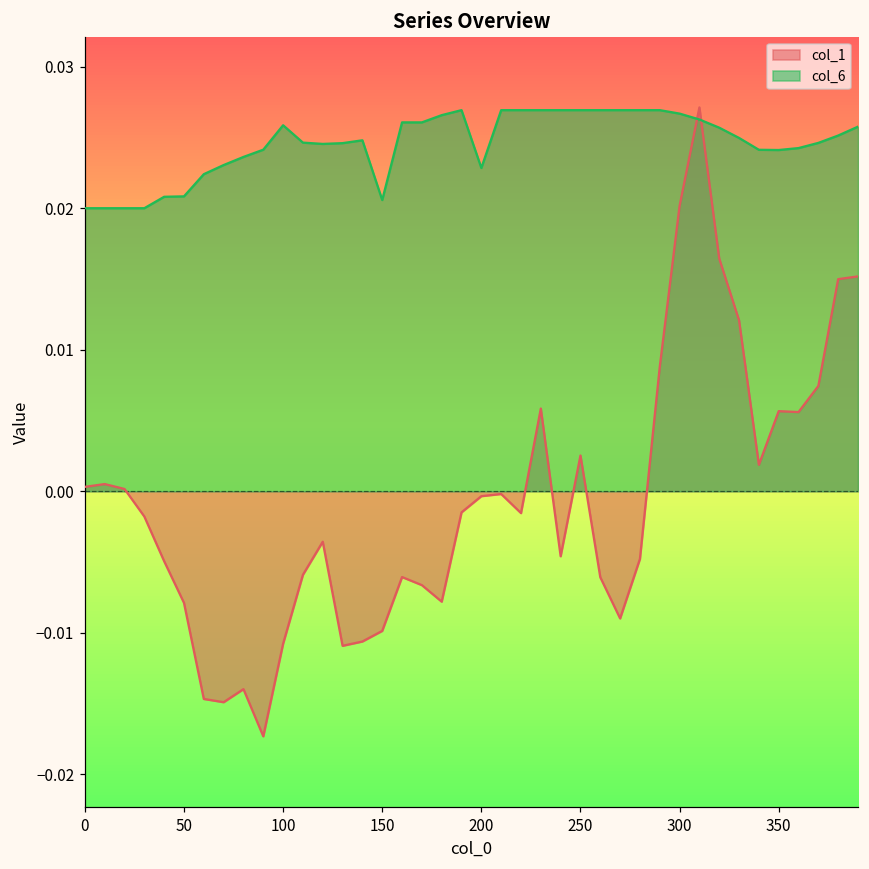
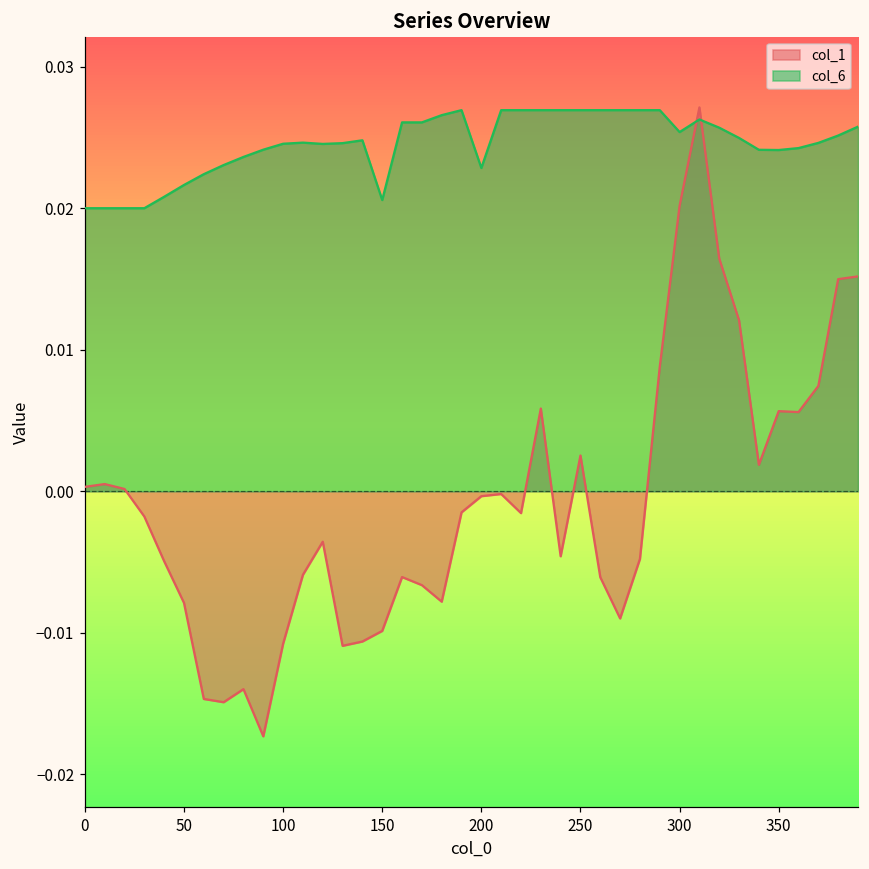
col_6, 50: 0.0208 -> 0.0216
col_6, 100: 0.0259 -> 0.0246
col_6, 300: 0.0267 -> 0.0254
